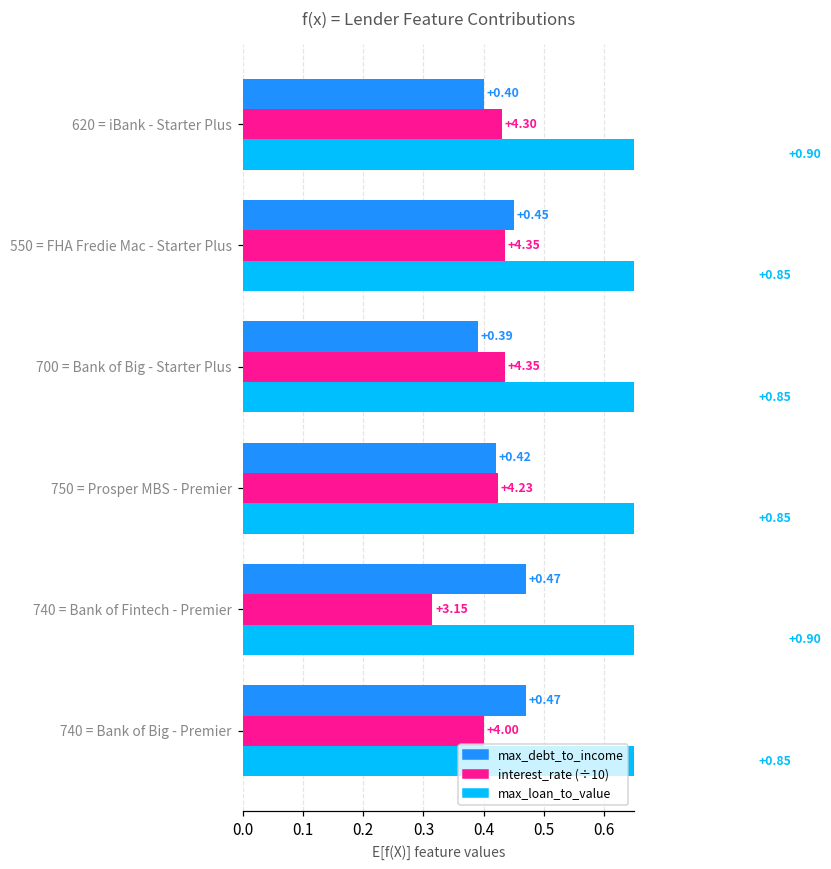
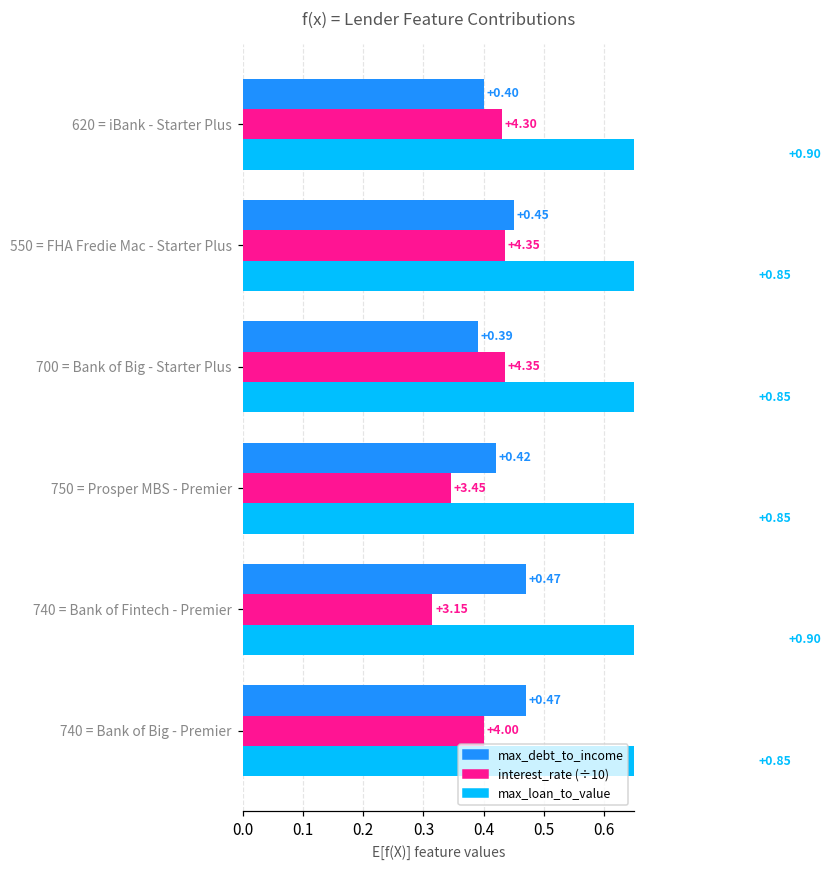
interest_rate (÷10), 750 = Prosper MBS - Premier: +4.23 -> +3.45
